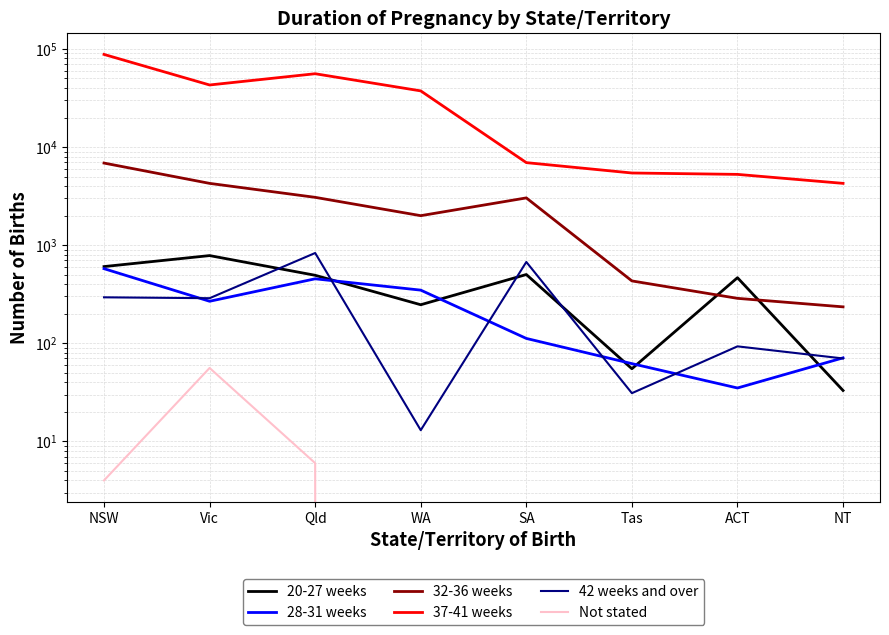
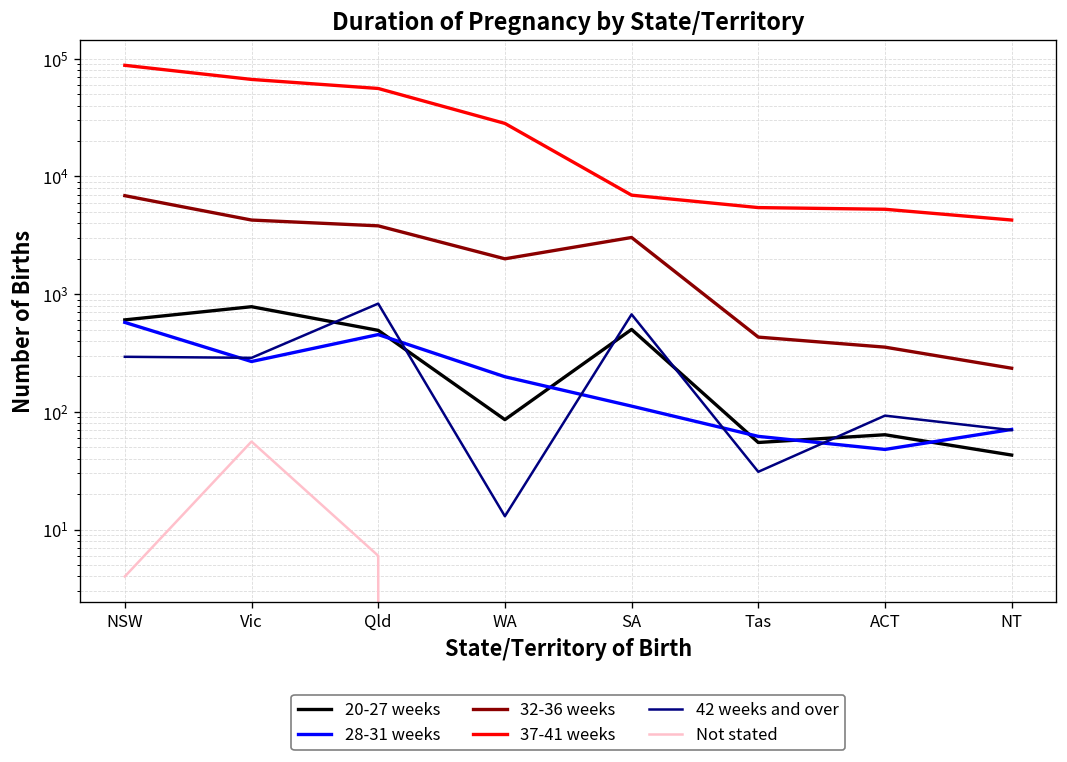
37-41 weeks, Vic: 40000 -> 70000
32-36 weeks, Qld: 3100 -> 3800
20-27 weeks, WA: 250 -> 90
28-31 weeks, WA: 350 -> 200
37-41 weeks, WA: 37000 -> 28000
20-27 weeks, ACT: 500 -> 60
28-31 weeks, ACT: 35 -> 50
32-36 weeks, ACT: 290 -> 360
20-27 weeks, NT: 33 -> 40
